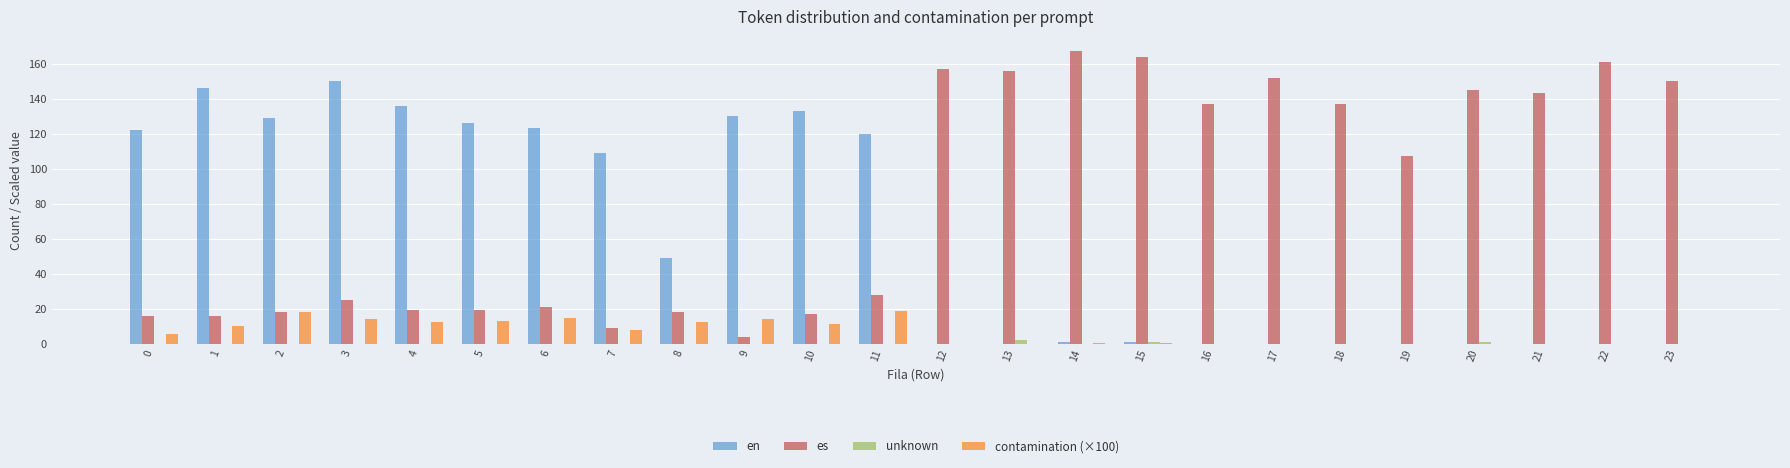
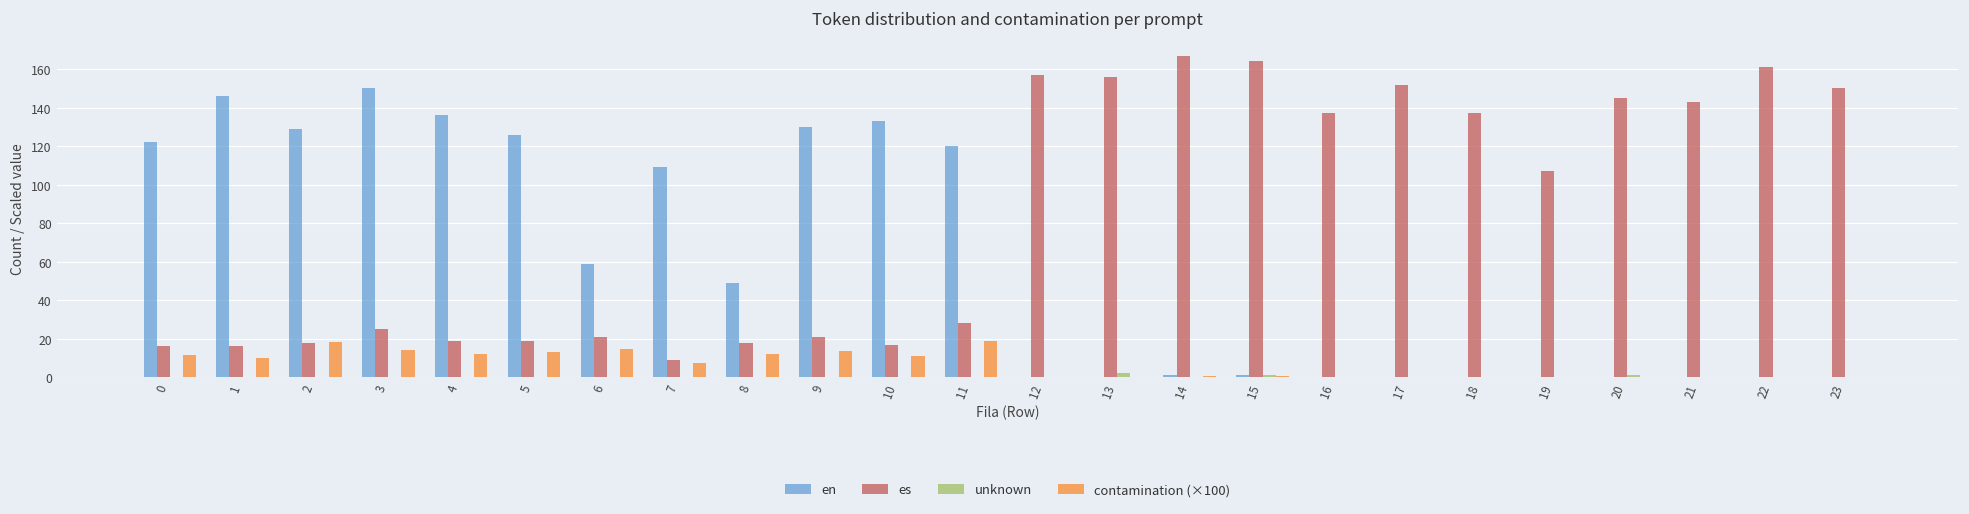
contamination (×100), 0: 6 -> 12
en, 6: 123 -> 59
es, 9: 4 -> 21
